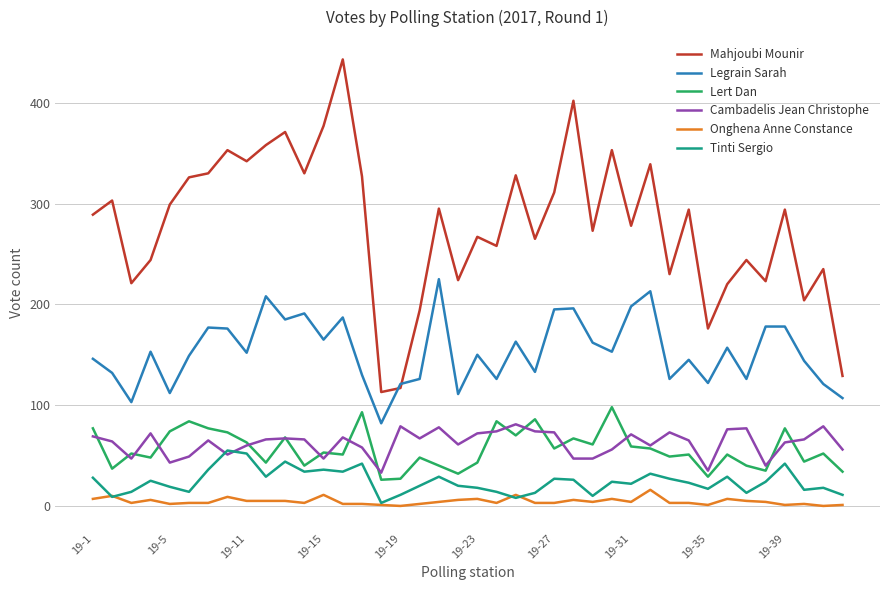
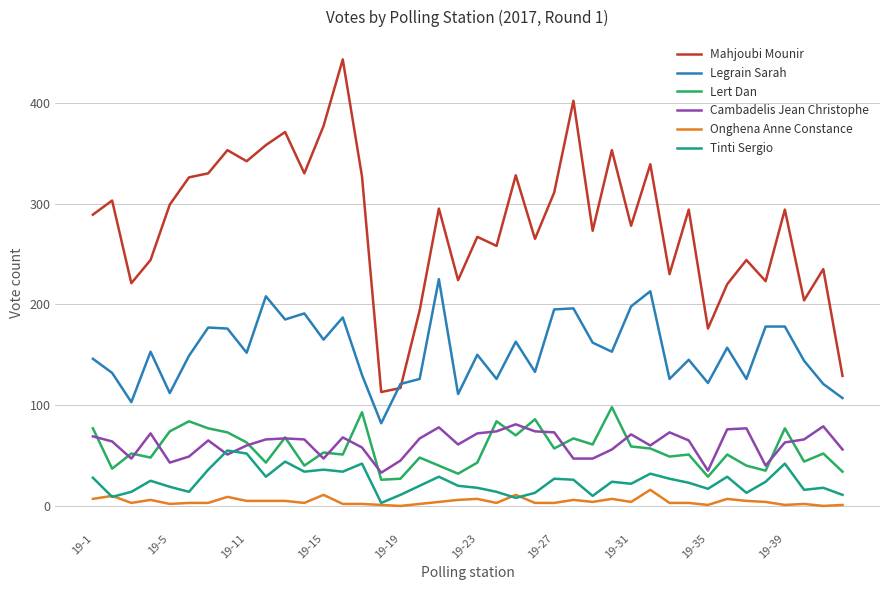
Cambadelis Jean Christophe, 19-19: 79 -> 45
